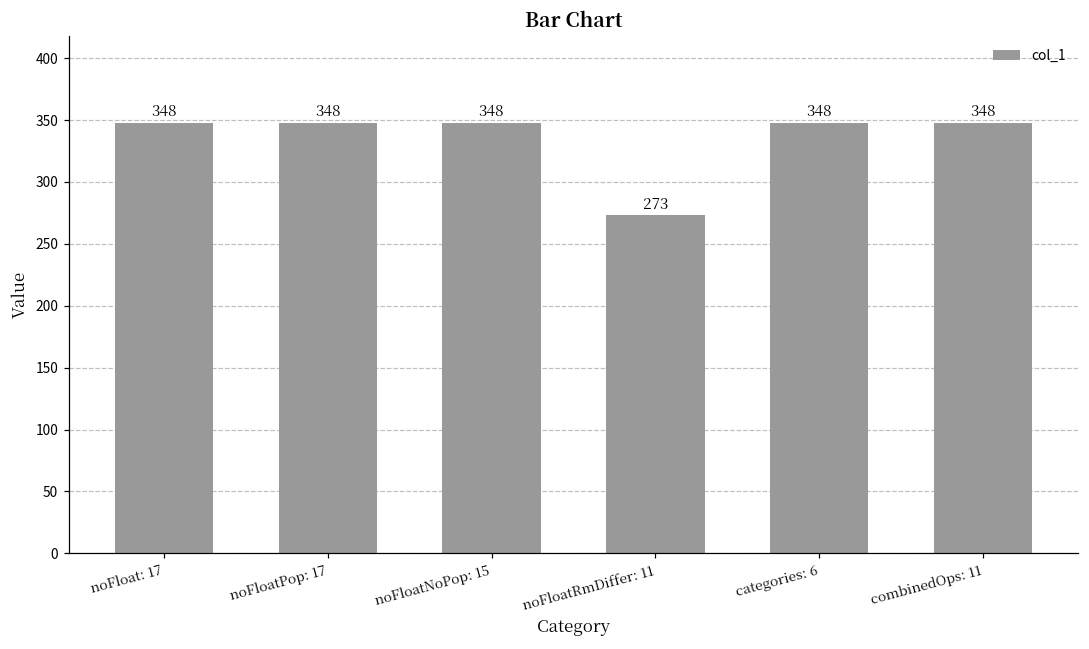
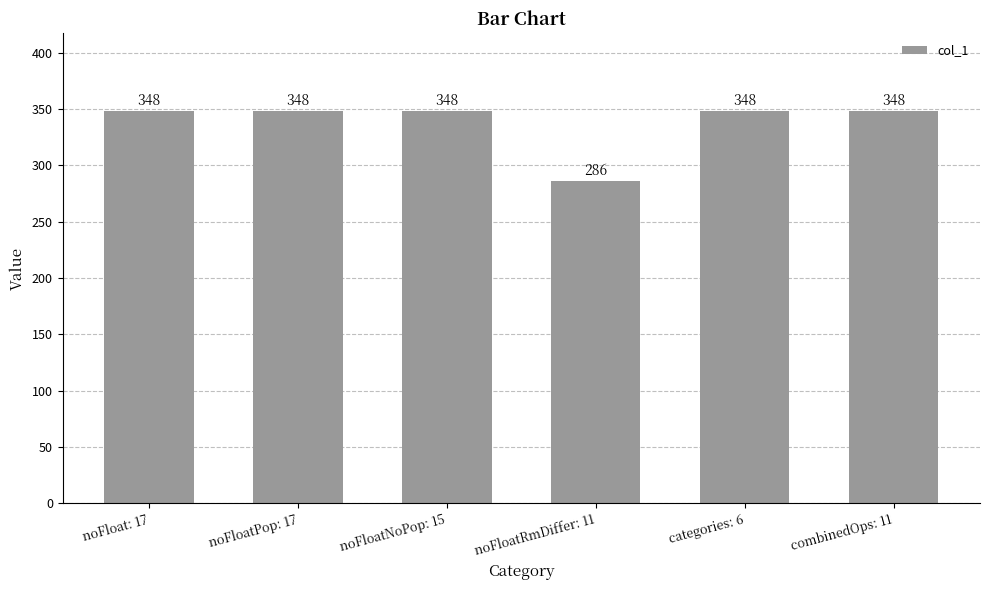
noFloatRmDiffer: 11: 273 -> 286
